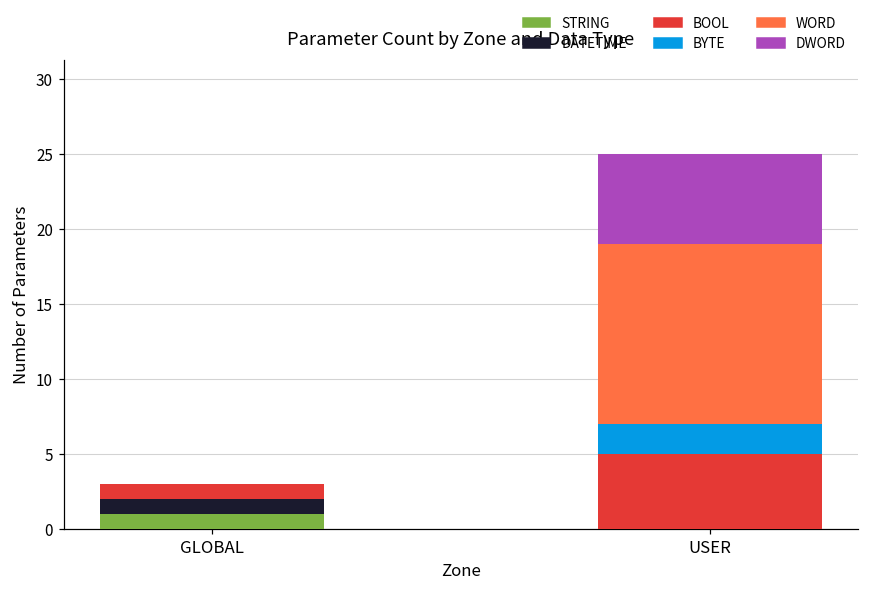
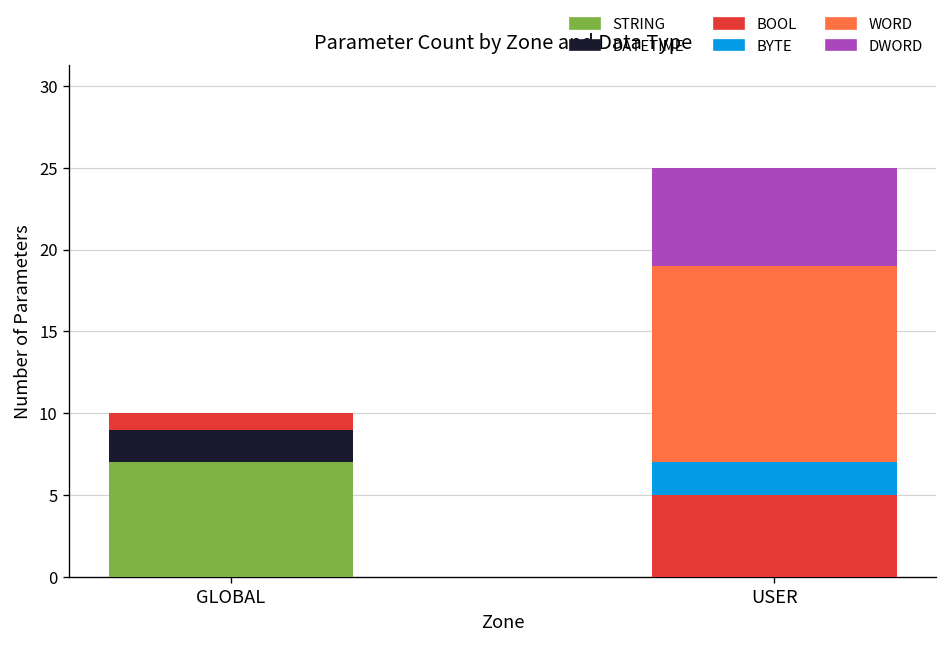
STRING, GLOBAL: 1 -> 7
DATETIME, GLOBAL: 1 -> 2
